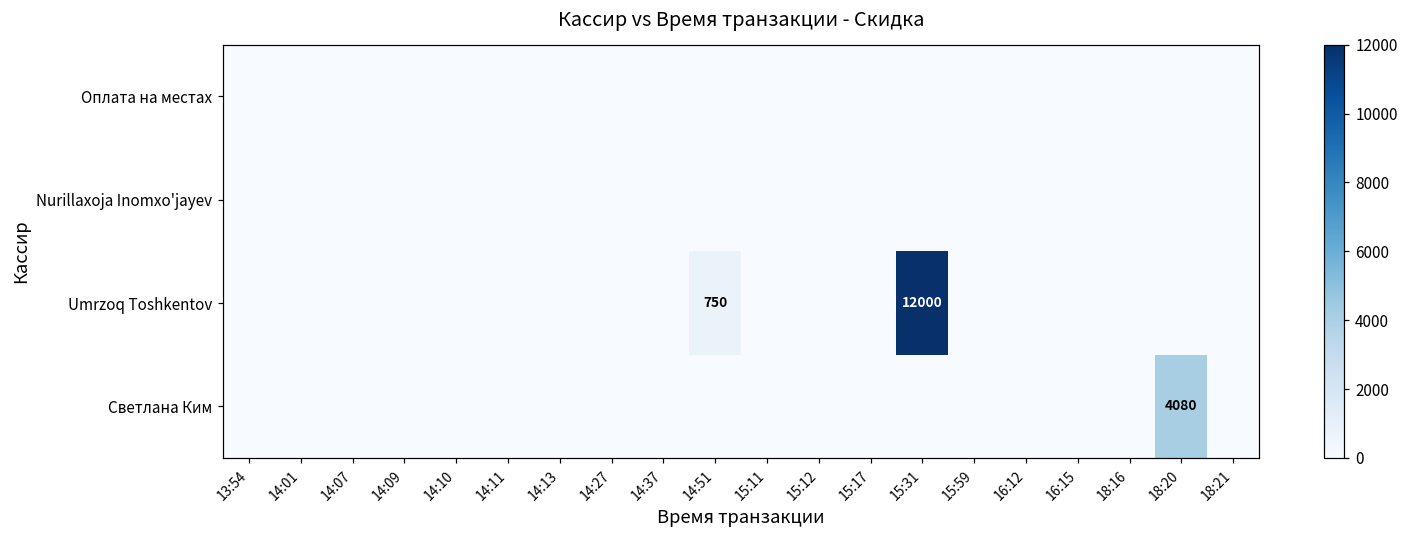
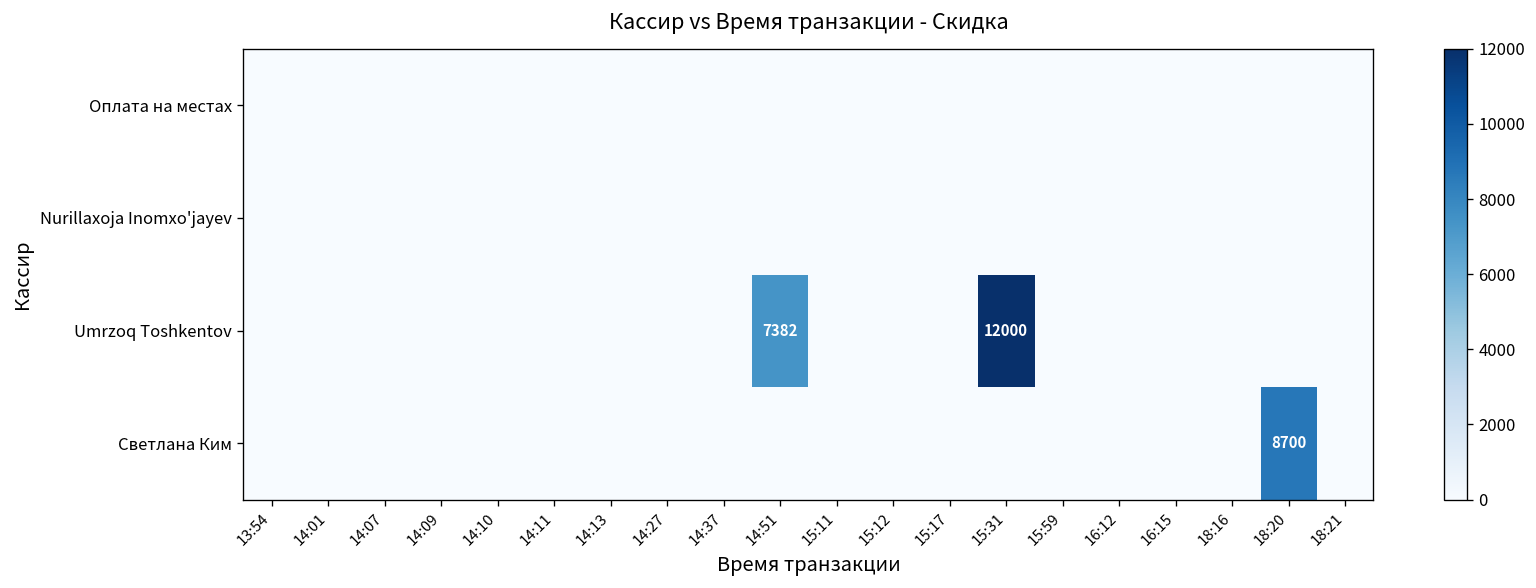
Umrzoq Toshkentov, 14:51: 750 -> 7382
Светлана Ким, 18:20: 4080 -> 8700
